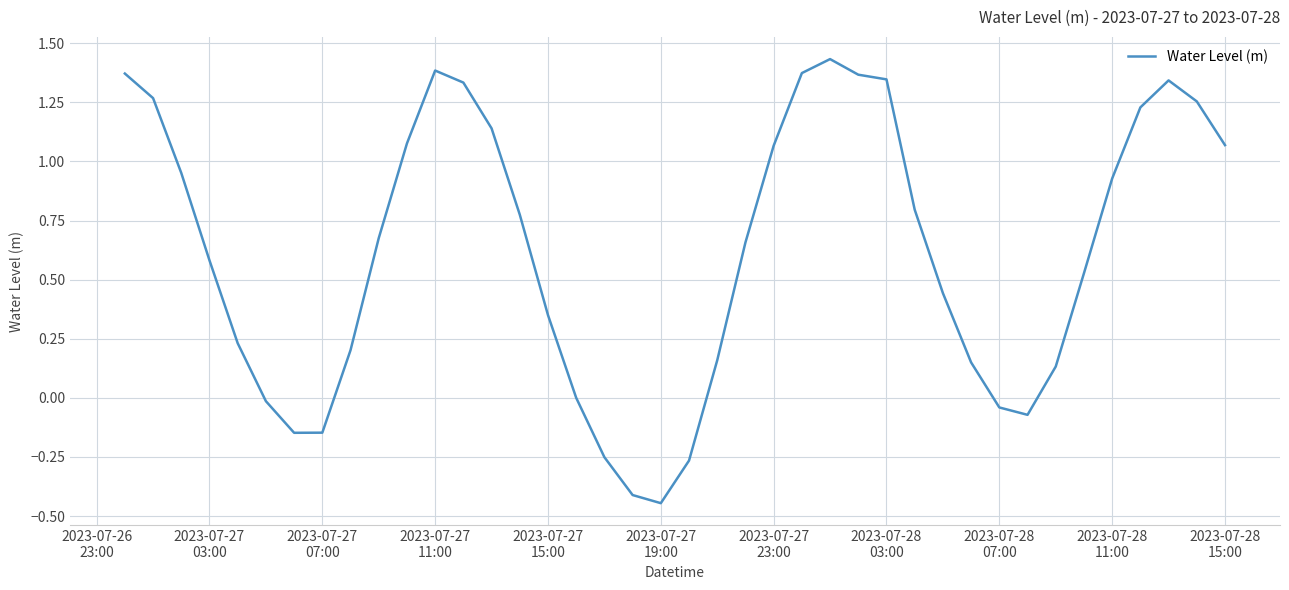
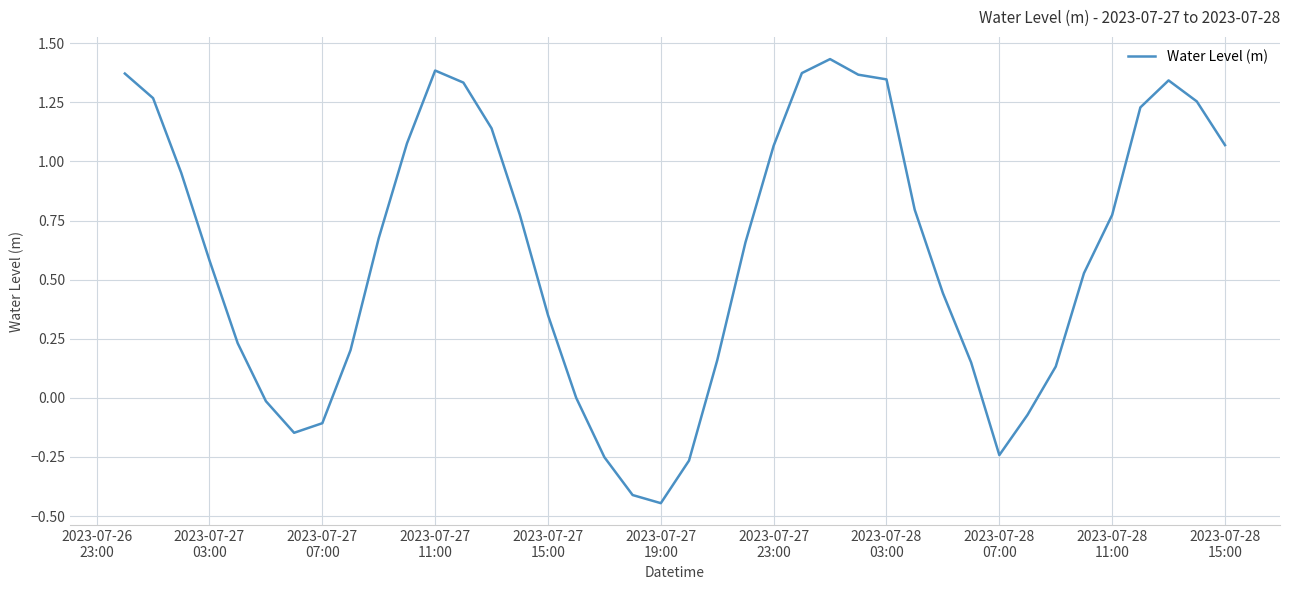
2023-07-27 07:00: -0.15 -> -0.11
2023-07-28 07:00: -0.04 -> -0.24
2023-07-28 11:00: 0.93 -> 0.77
